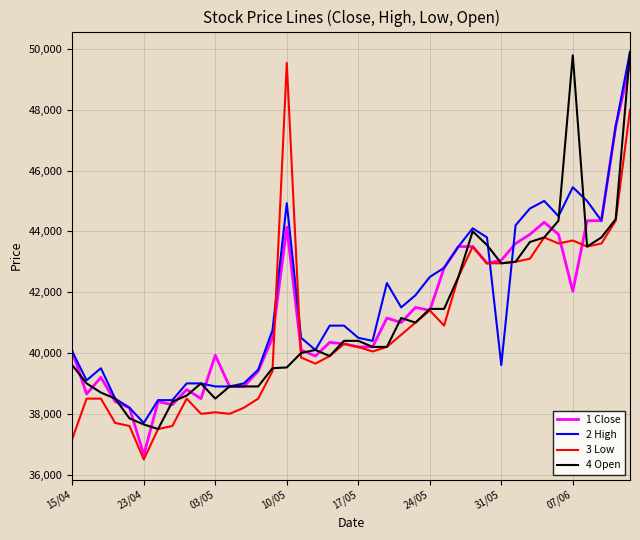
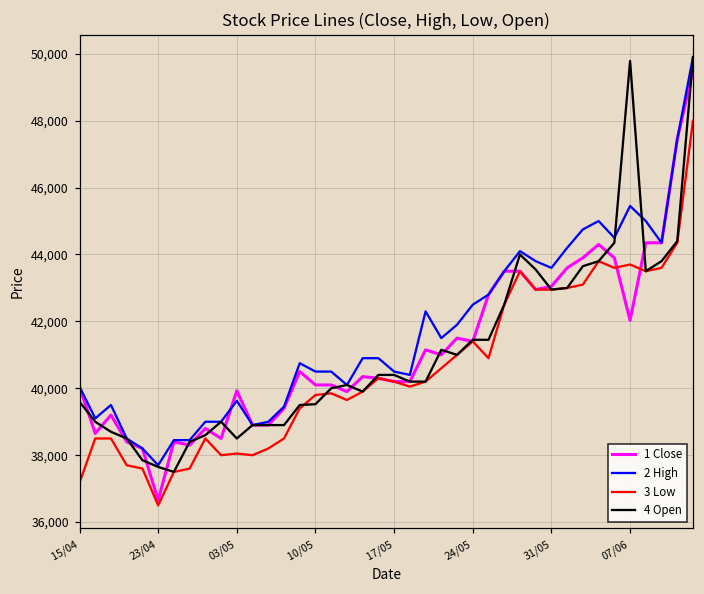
2 High, 03/05: 38,900 -> 39,600
1 Close, 10/05: 44,100 -> 40,100
2 High, 10/05: 44,900 -> 40,500
3 Low, 10/05: 49,500 -> 39,800
2 High, 31/05: 39,600 -> 43,600
